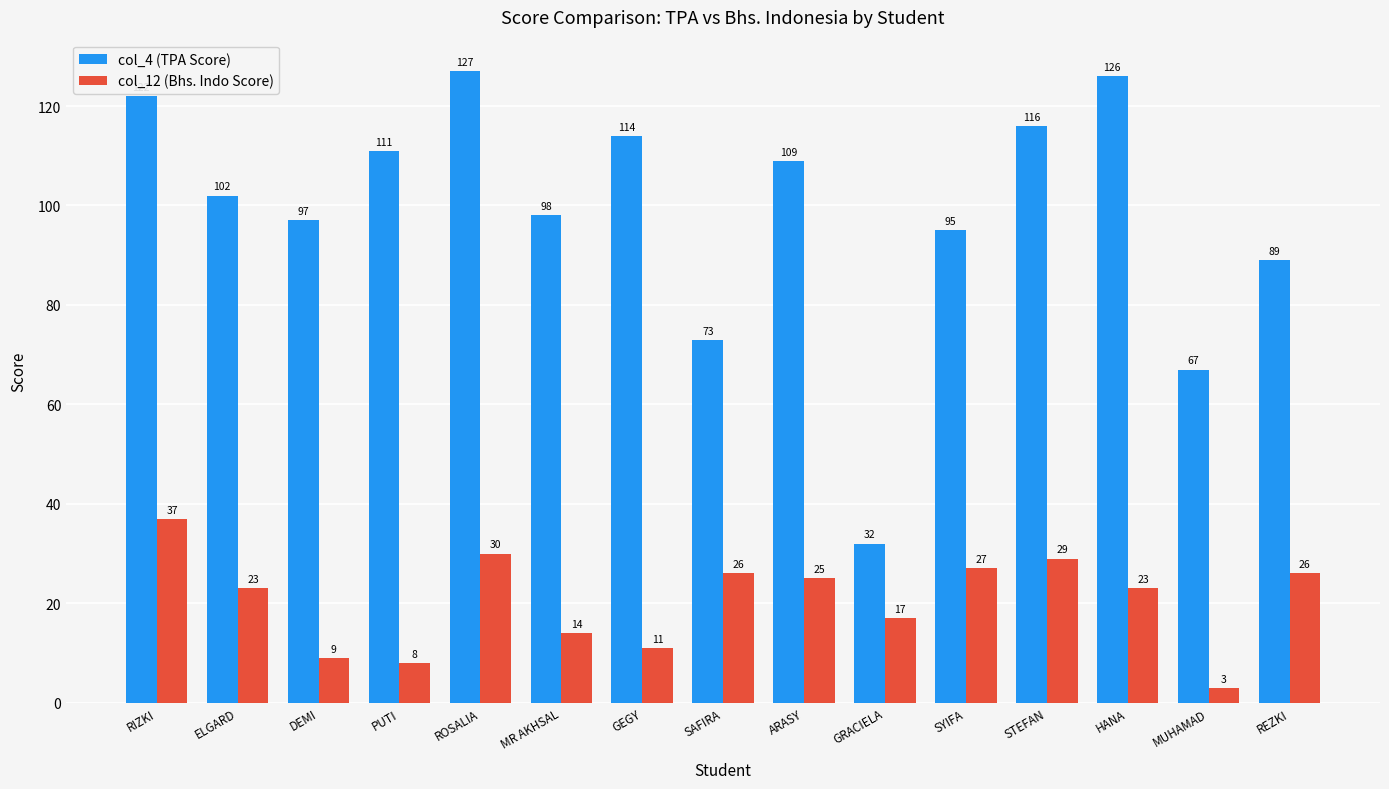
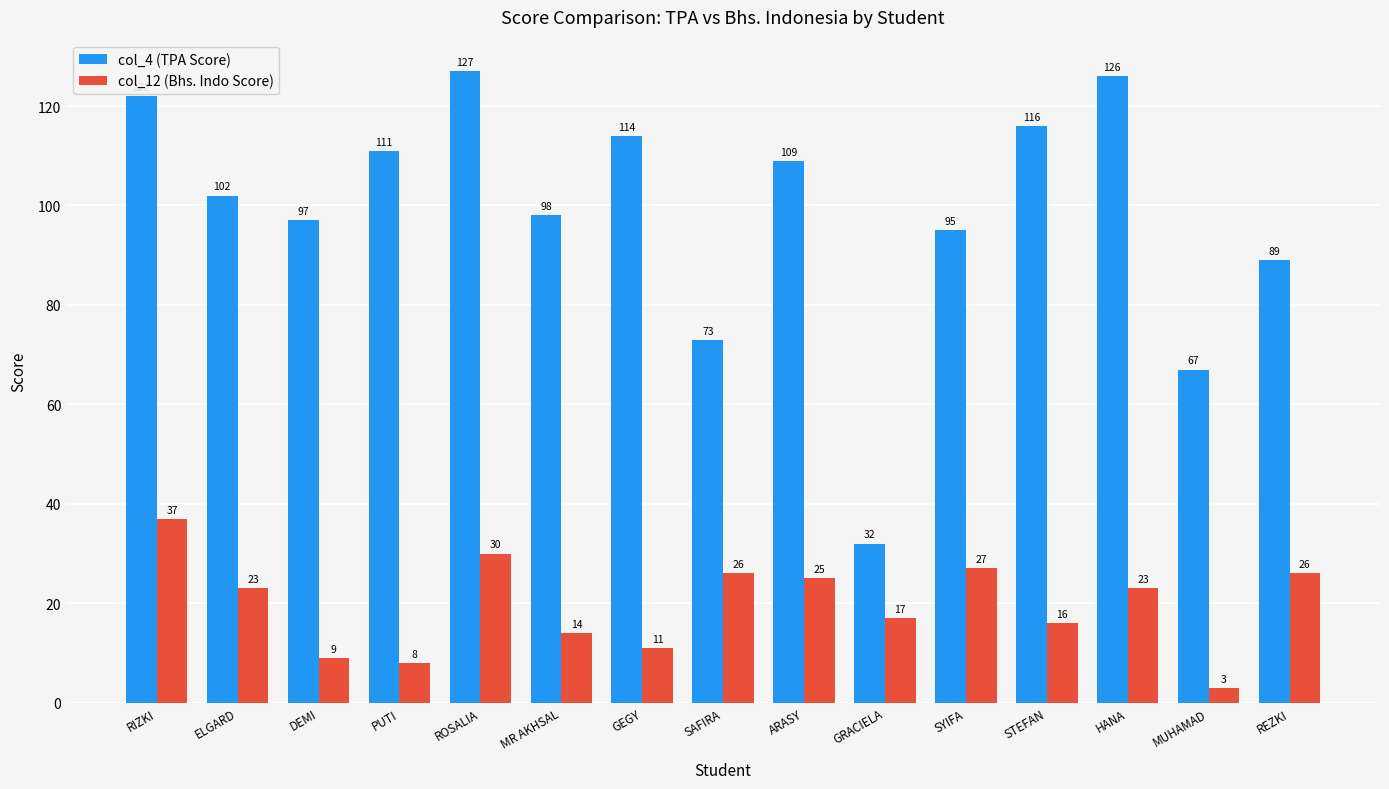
col_12 (Bhs. Indo Score), STEFAN: 29 -> 16
